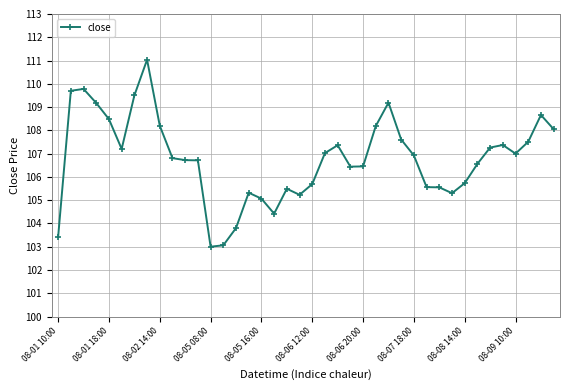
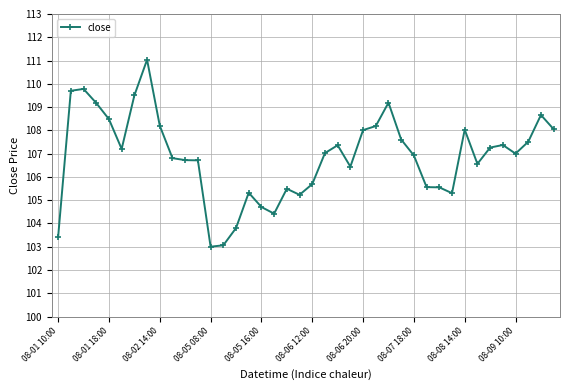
08-05 16:00: 105.1 -> 104.7
08-06 20:00: 106.5 -> 108.0
08-08 14:00: 105.7 -> 108.0
